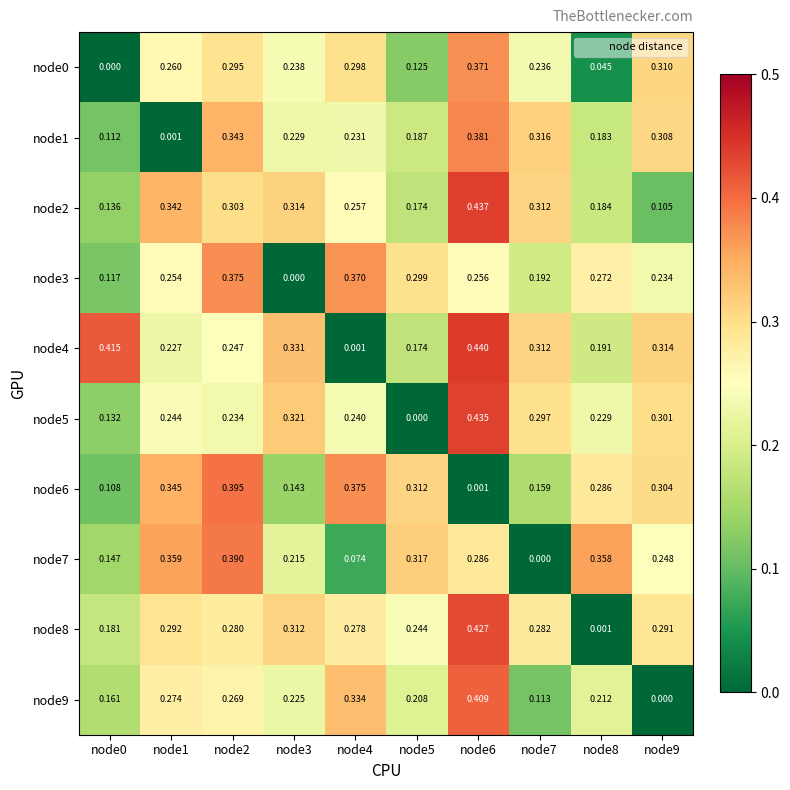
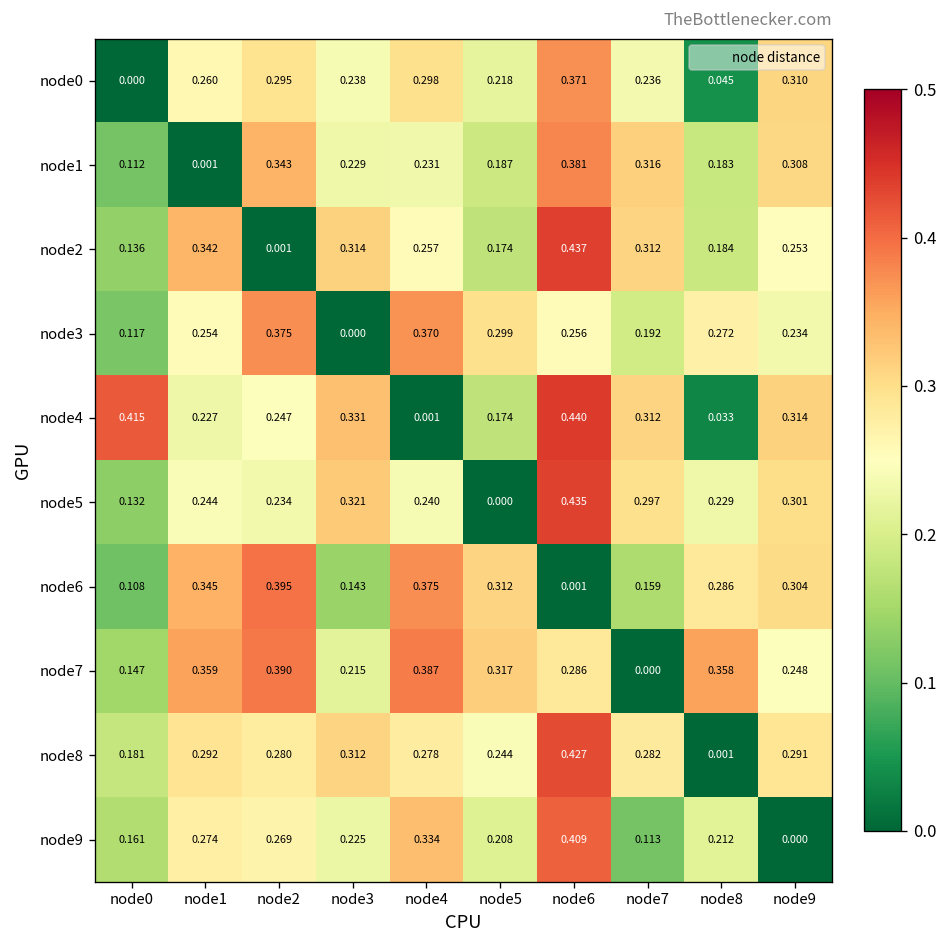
node0, node5: 0.125 -> 0.218
node2, node2: 0.303 -> 0.001
node2, node9: 0.105 -> 0.253
node4, node8: 0.191 -> 0.033
node7, node4: 0.074 -> 0.387
